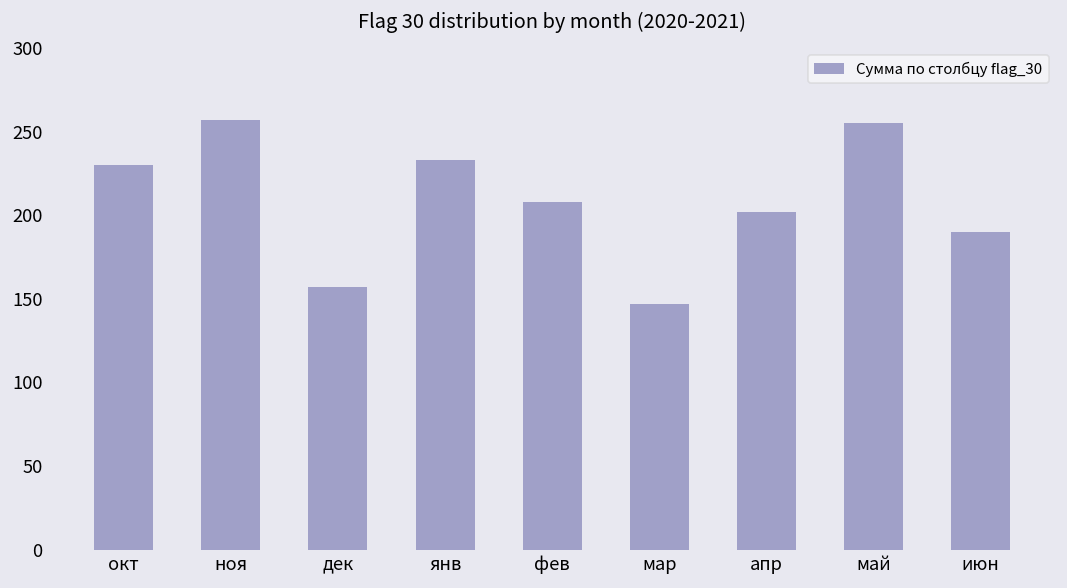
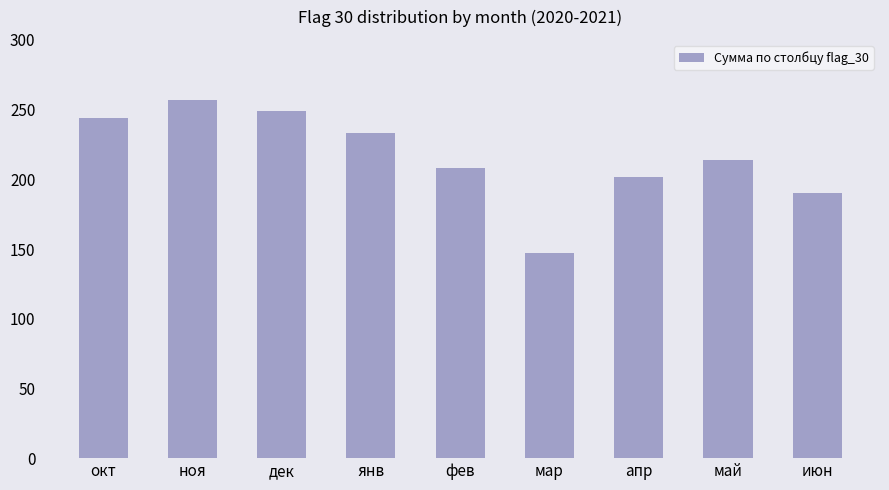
окт: 230 -> 244
дек: 157 -> 249
май: 255 -> 214
